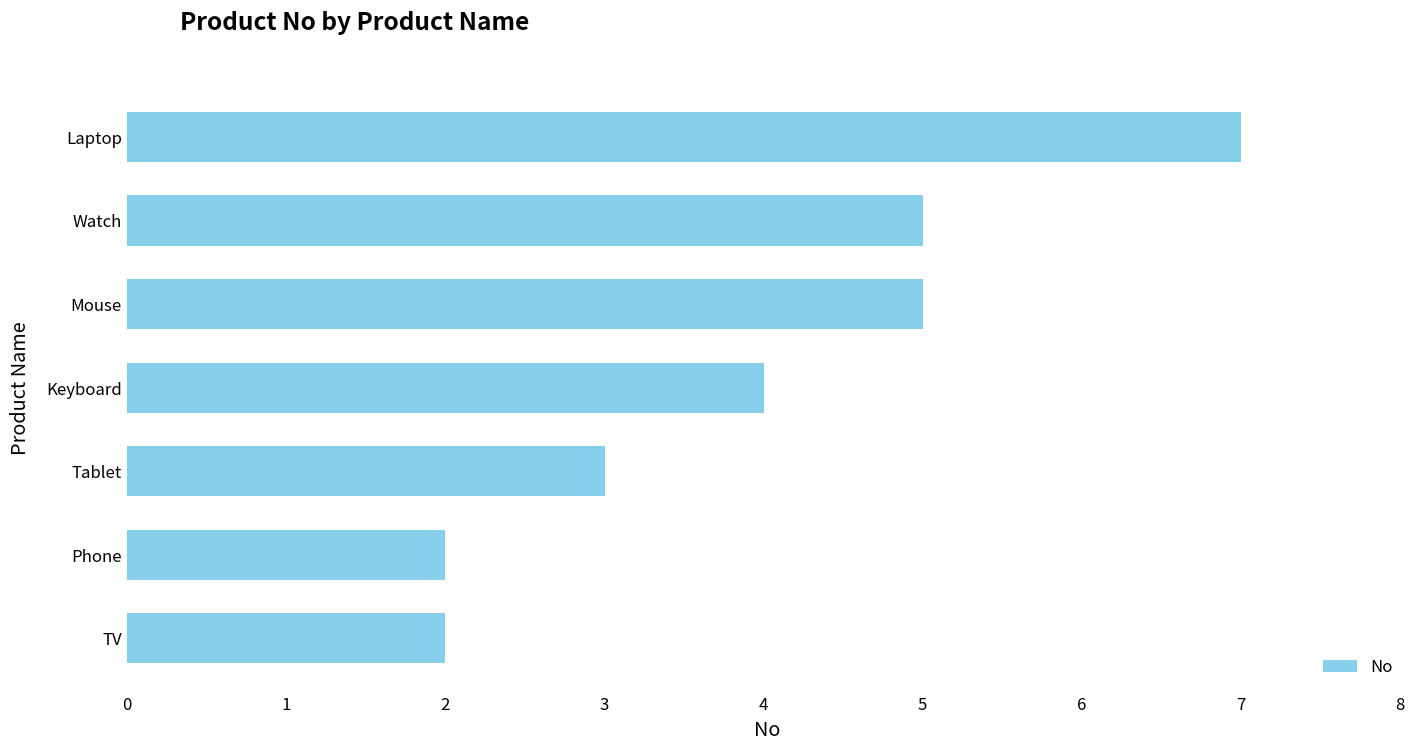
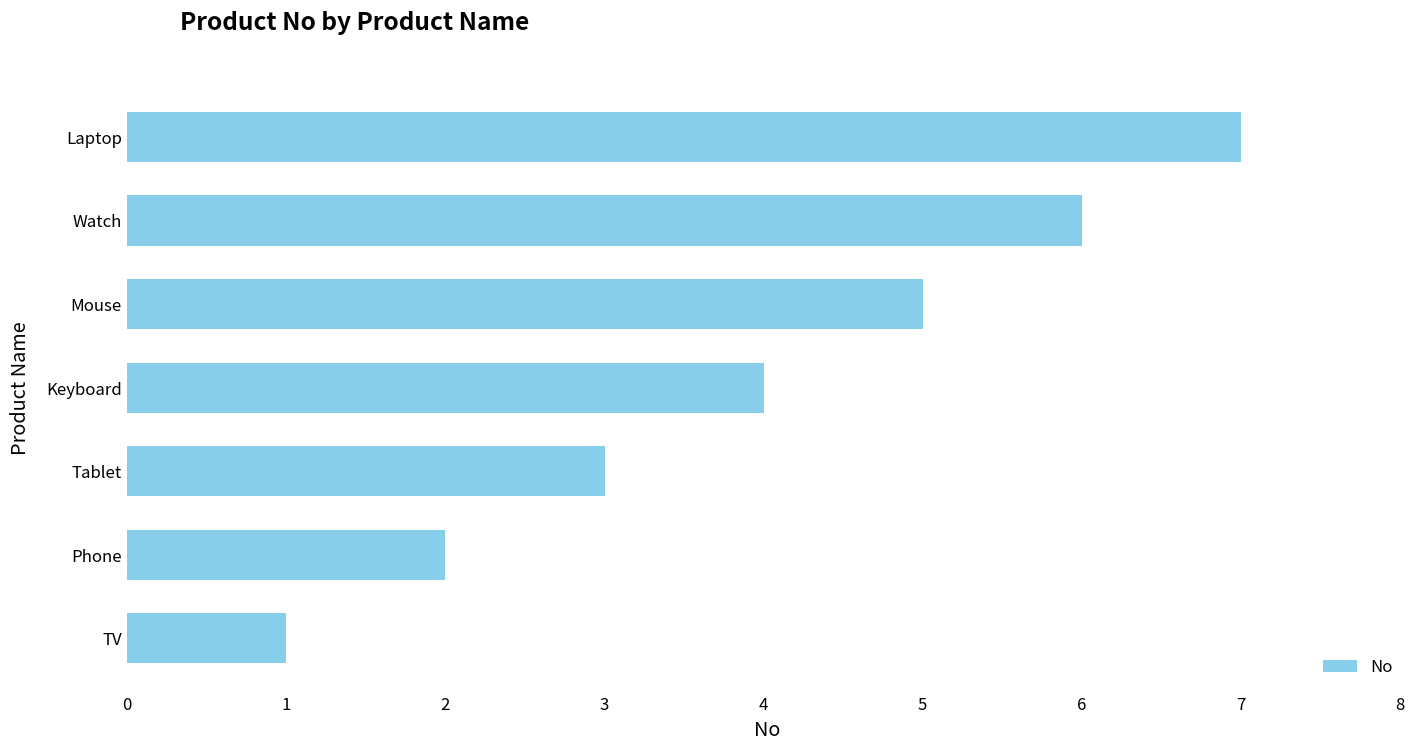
Watch: 5 -> 6
TV: 2 -> 1
